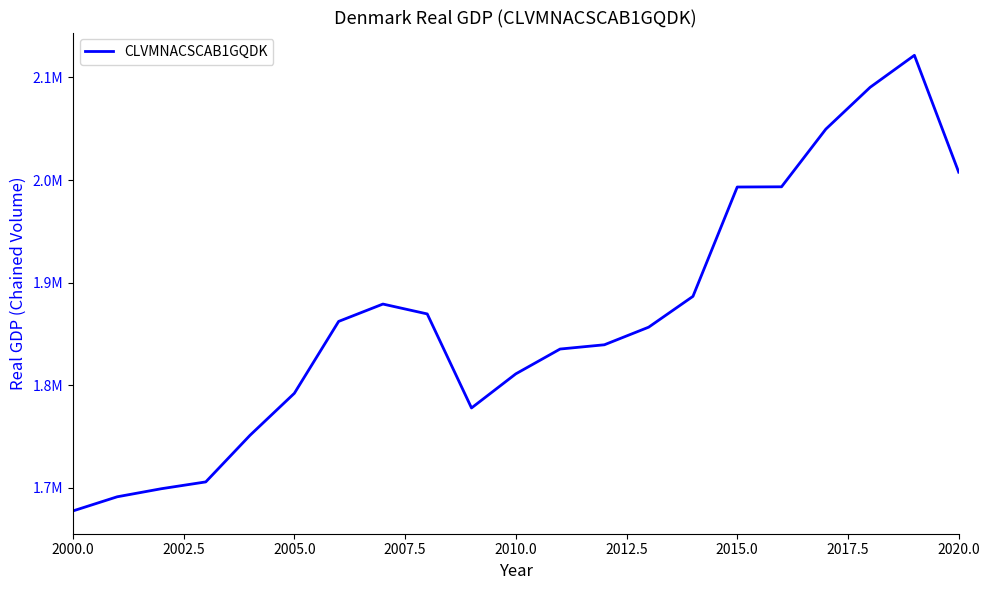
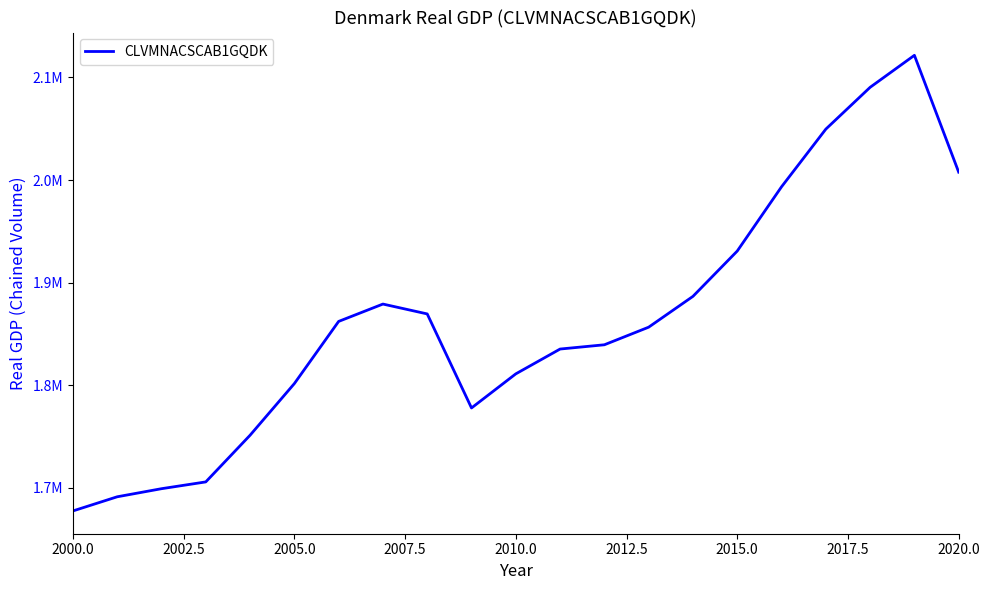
2005.0: 1792000 -> 1801000
2015.0: 1993000 -> 1931000
